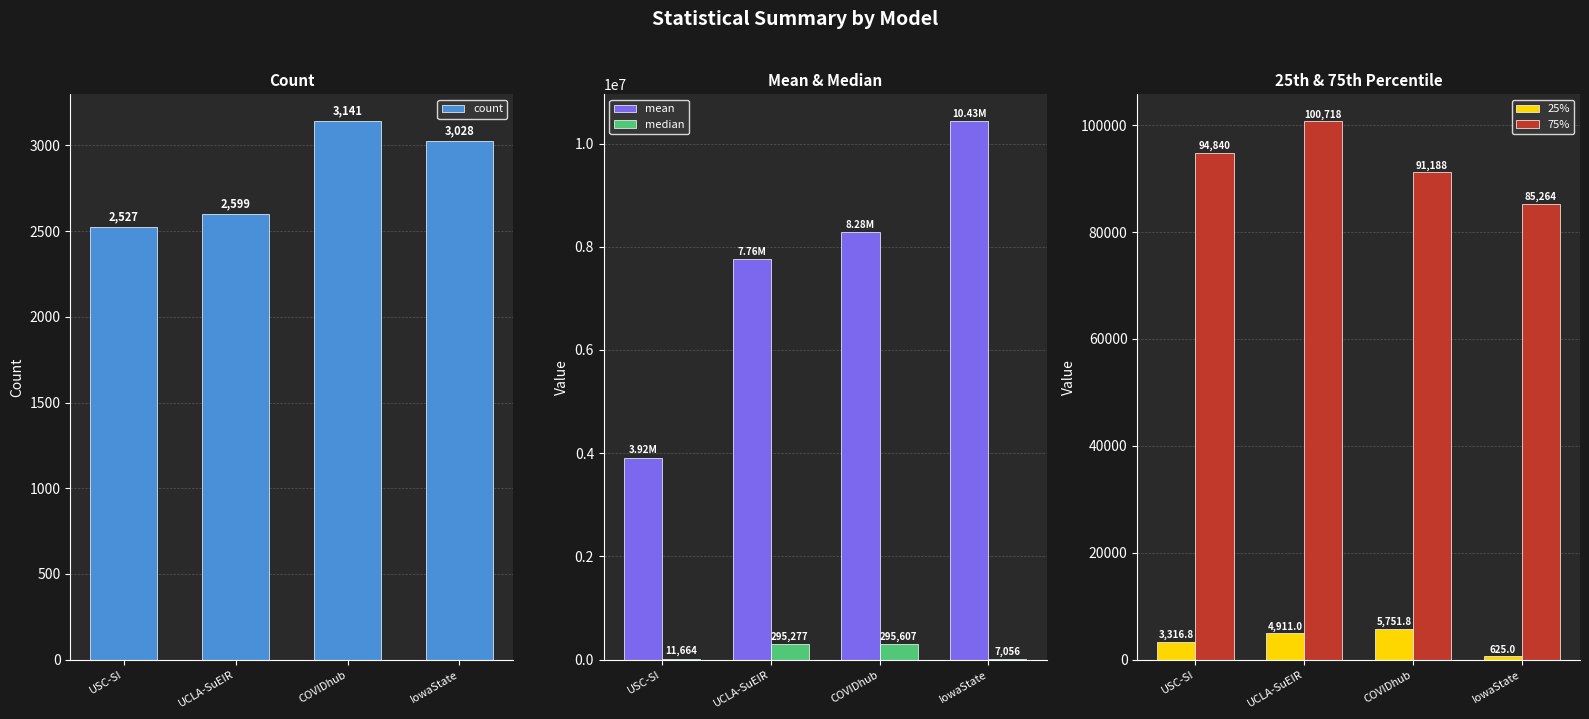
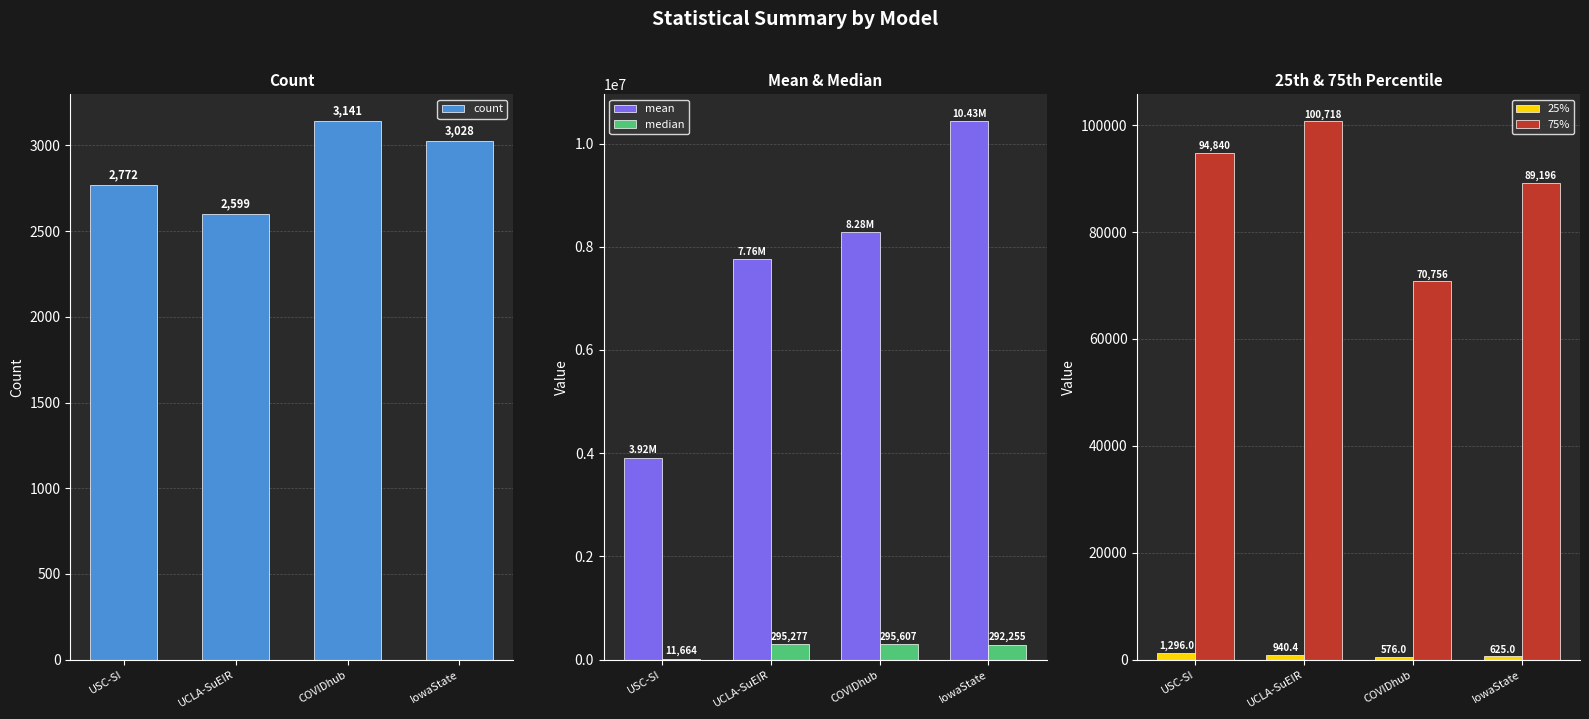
Count, USC-SI: 2,527 -> 2,772
Mean & Median, median, IowaState: 7,056 -> 292,255
25th & 75th Percentile, 25%, USC-SI: 3,316.8 -> 1,296.0
25th & 75th Percentile, 25%, UCLA-SuEIR: 4,911.0 -> 940.4
25th & 75th Percentile, 25%, COVIDhub: 5,751.8 -> 576.0
25th & 75th Percentile, 75%, COVIDhub: 91,188 -> 70,756
25th & 75th Percentile, 75%, IowaState: 85,264 -> 89,196
